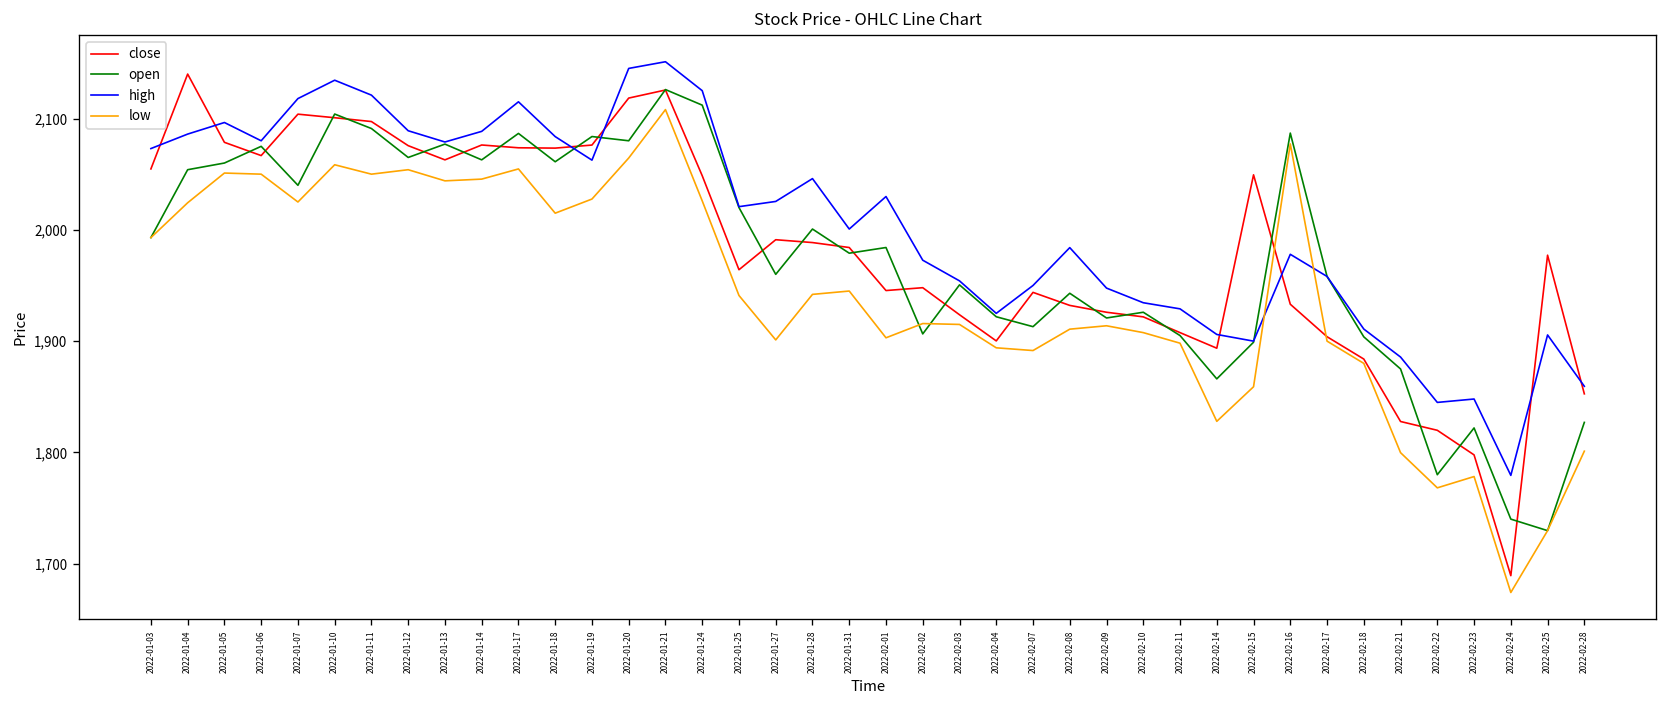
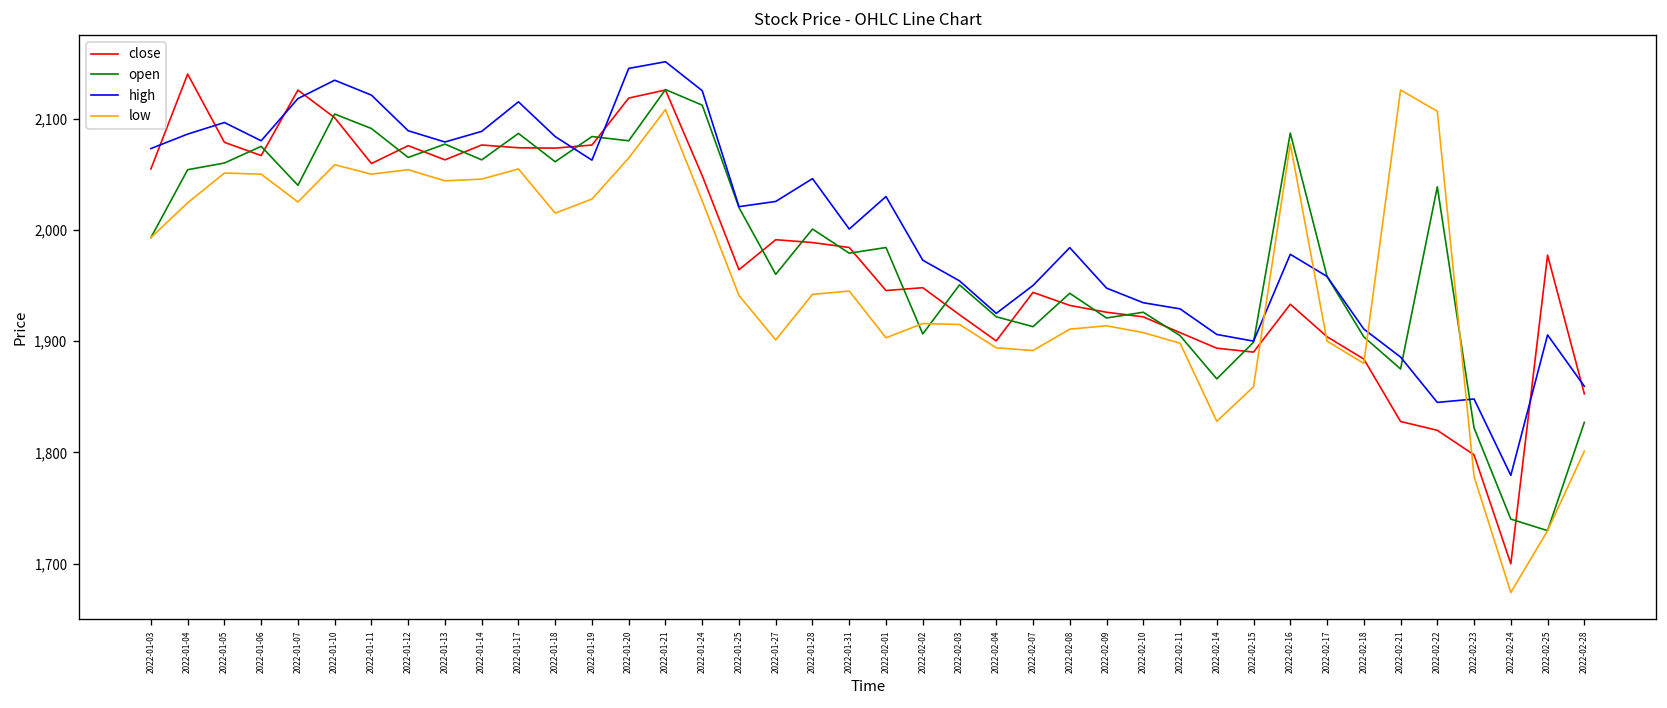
close, 2022-01-07: 2,100 -> 2,130
close, 2022-01-11: 2,100 -> 2,060
close, 2022-02-15: 2,050 -> 1,890
low, 2022-02-21: 1,800 -> 2,130
open, 2022-02-22: 1,780 -> 2,040
low, 2022-02-22: 1,770 -> 2,110
close, 2022-02-24: 1,690 -> 1,700
